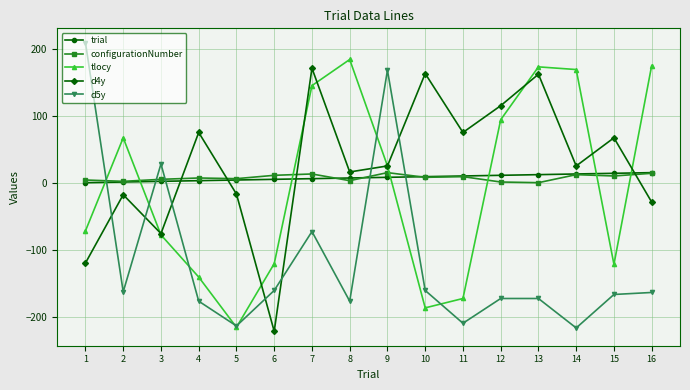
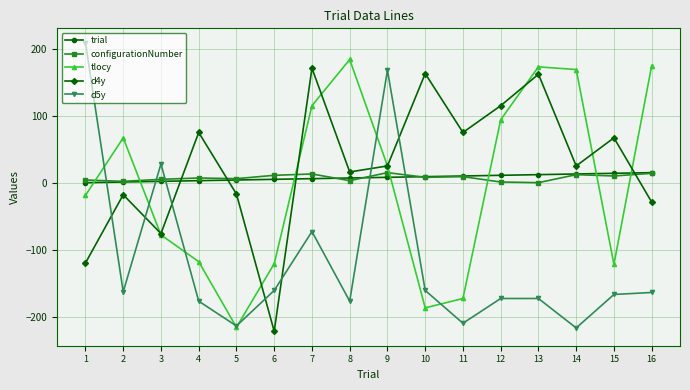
tlocy, 1: -70 -> -20
tlocy, 4: -140 -> -120
tlocy, 7: 150 -> 120
